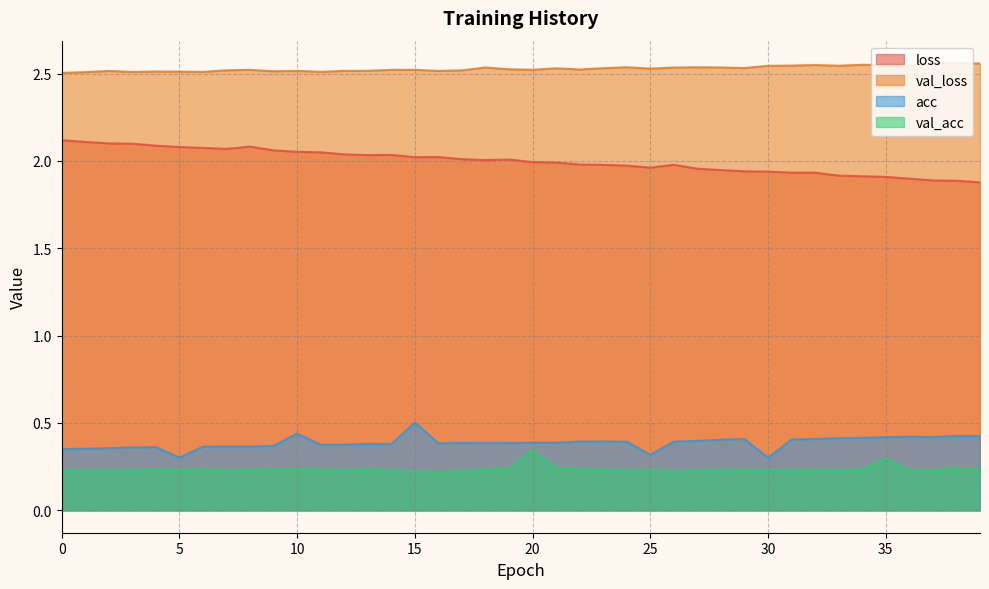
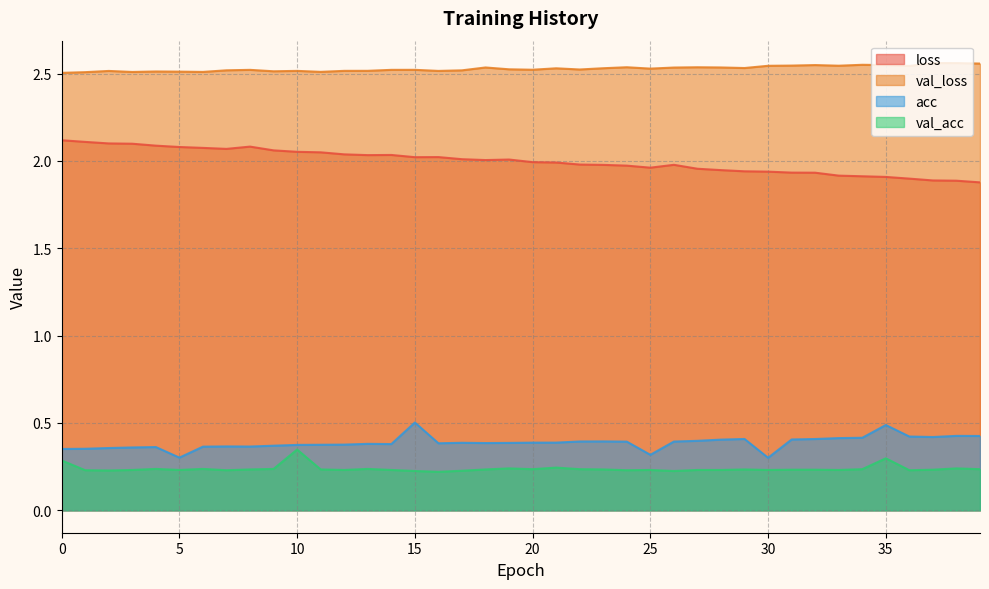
val_acc, 0: 0.23 -> 0.29
acc, 10: 0.44 -> 0.37
val_acc, 10: 0.24 -> 0.35
val_acc, 20: 0.34 -> 0.24
acc, 35: 0.42 -> 0.49
